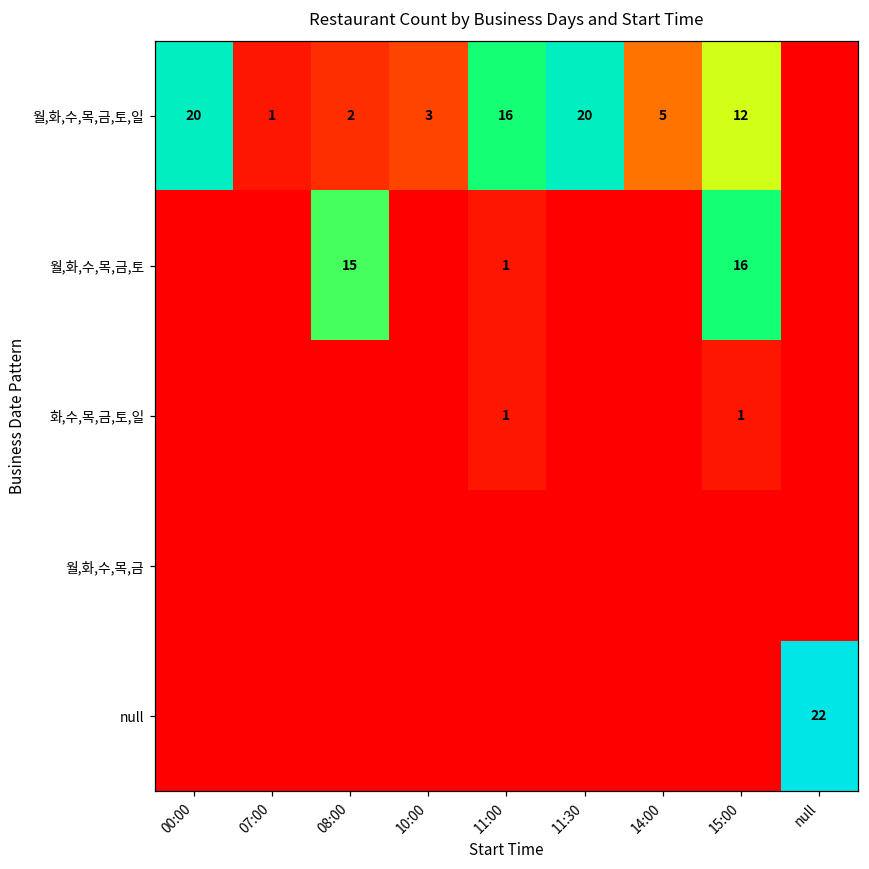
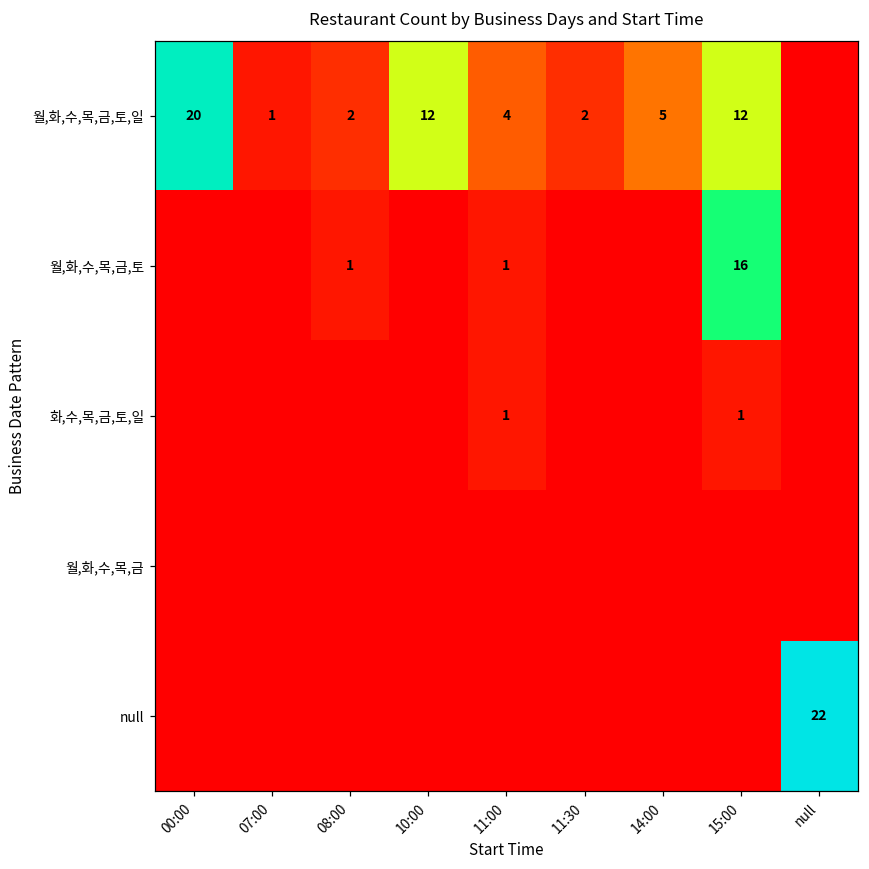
월,화,수,목,금,토,일, 10:00: 3 -> 12
월,화,수,목,금,토,일, 11:00: 16 -> 4
월,화,수,목,금,토,일, 11:30: 20 -> 2
월,화,수,목,금,토, 08:00: 15 -> 1
